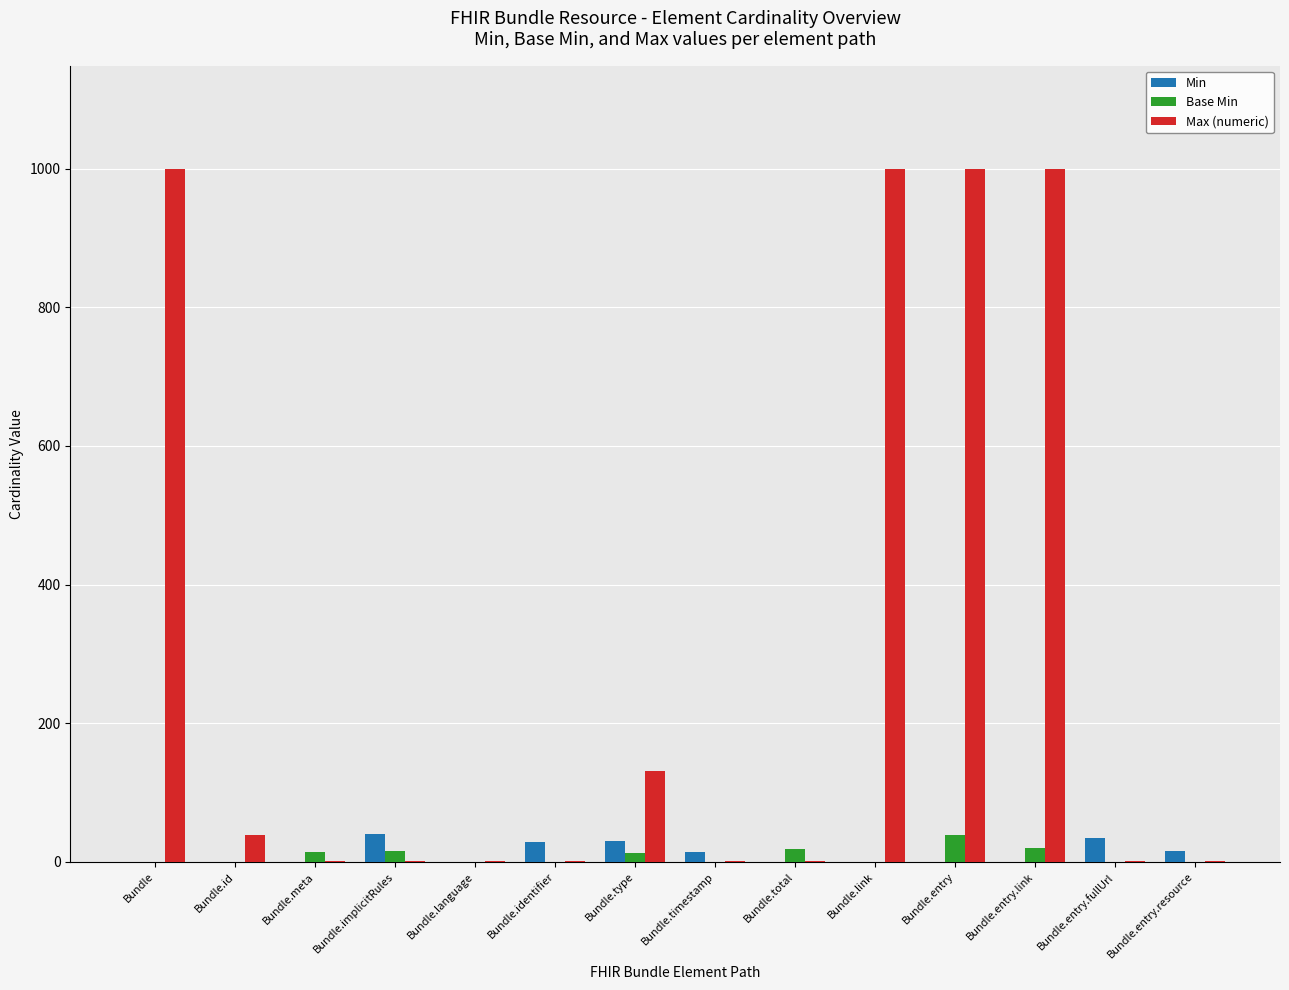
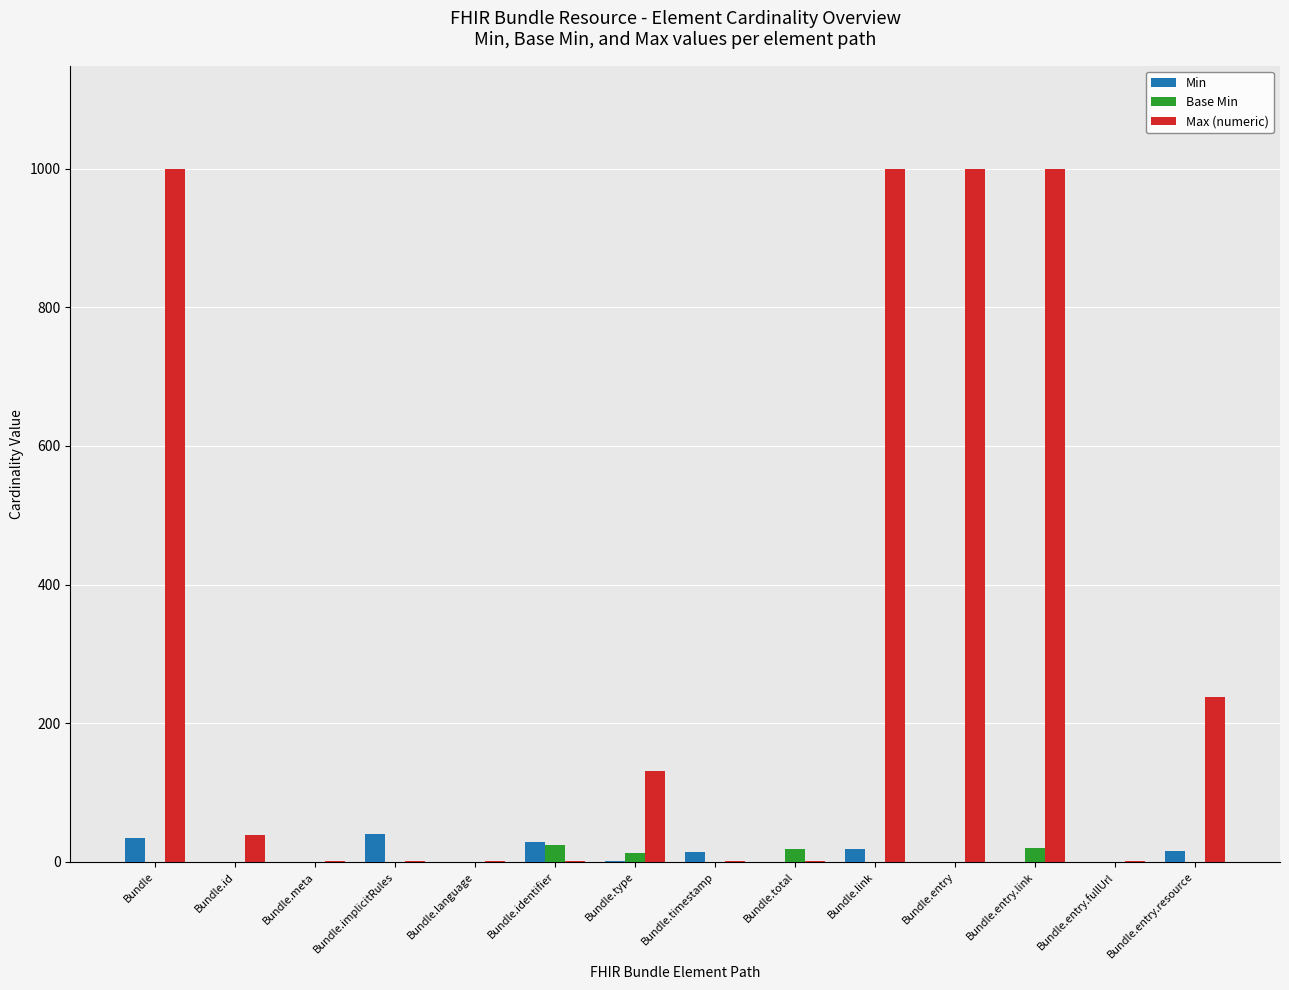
Min, Bundle: 0 -> 40
Base Min, Bundle.meta: 10 -> 0
Base Min, Bundle.implicitRules: 20 -> 0
Base Min, Bundle.identifier: 0 -> 20
Min, Bundle.type: 30 -> 0
Min, Bundle.link: 0 -> 20
Base Min, Bundle.entry: 40 -> 0
Min, Bundle.entry.fullUrl: 30 -> 0
Max (numeric), Bundle.entry.resource: 0 -> 240
